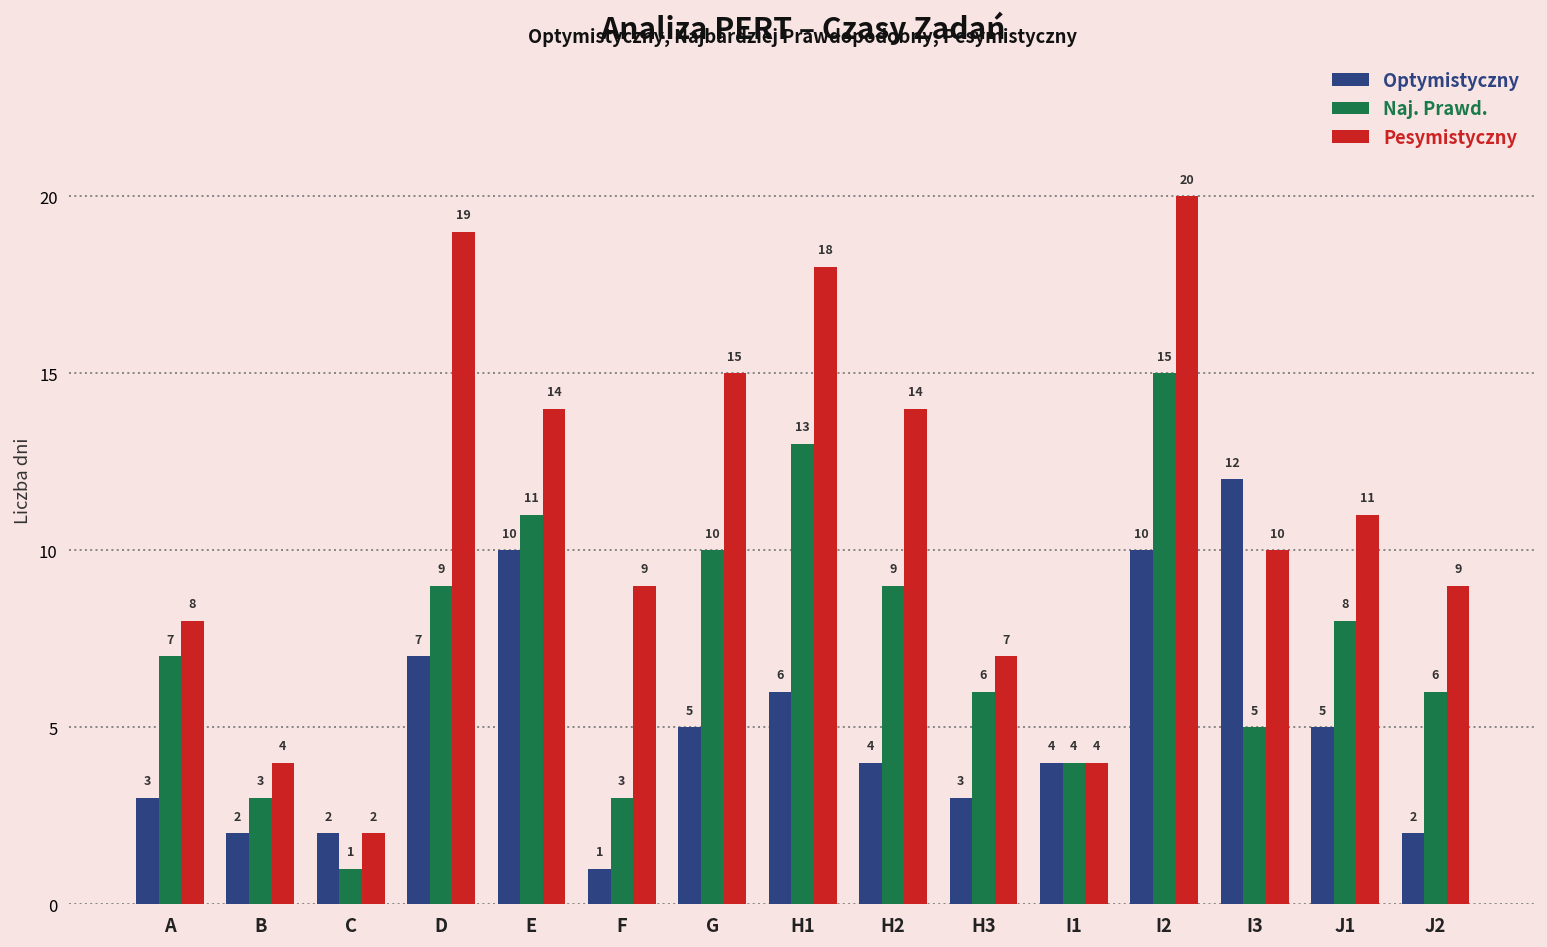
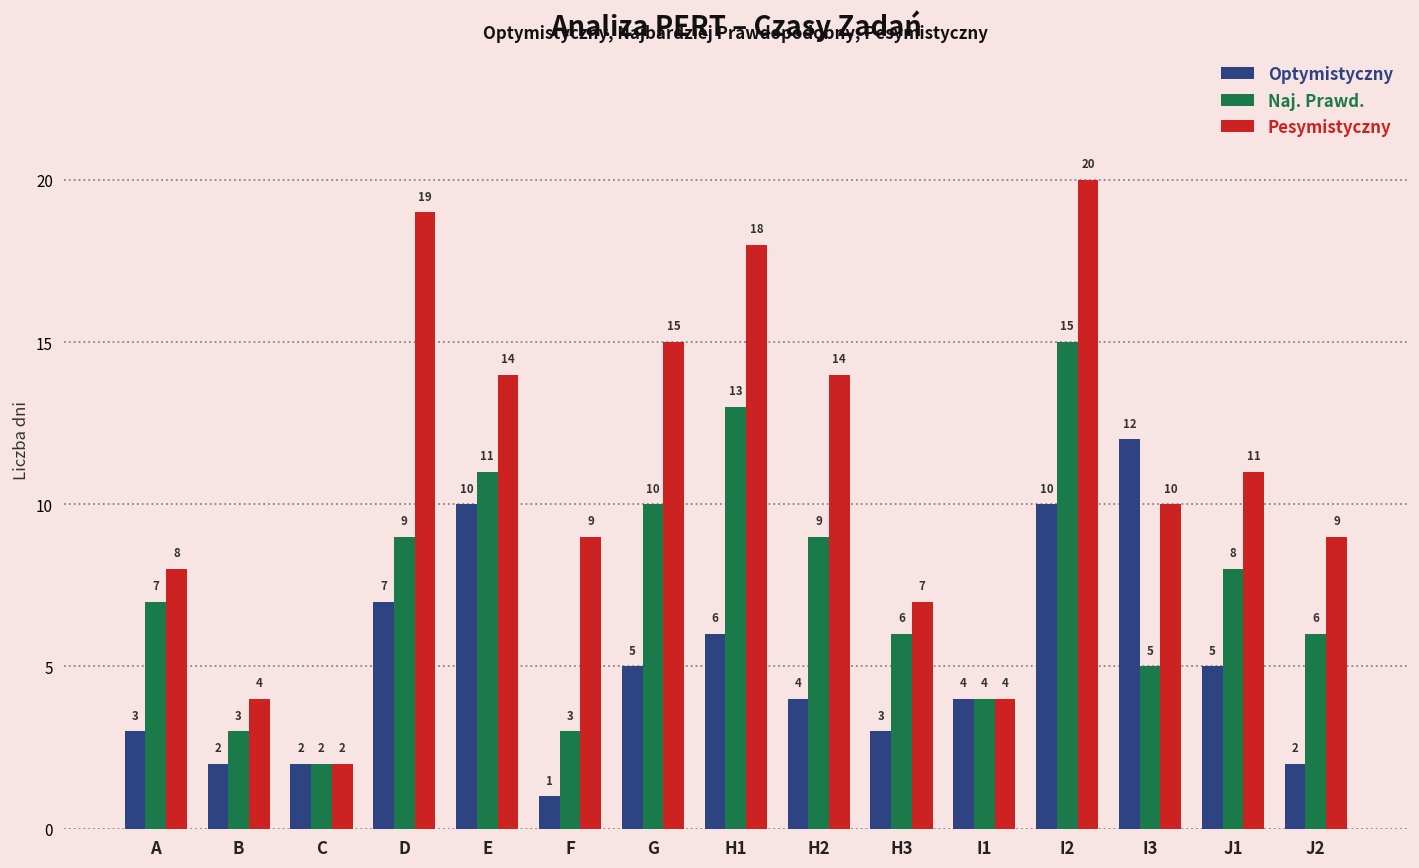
Naj. Prawd., C: 1 -> 2
